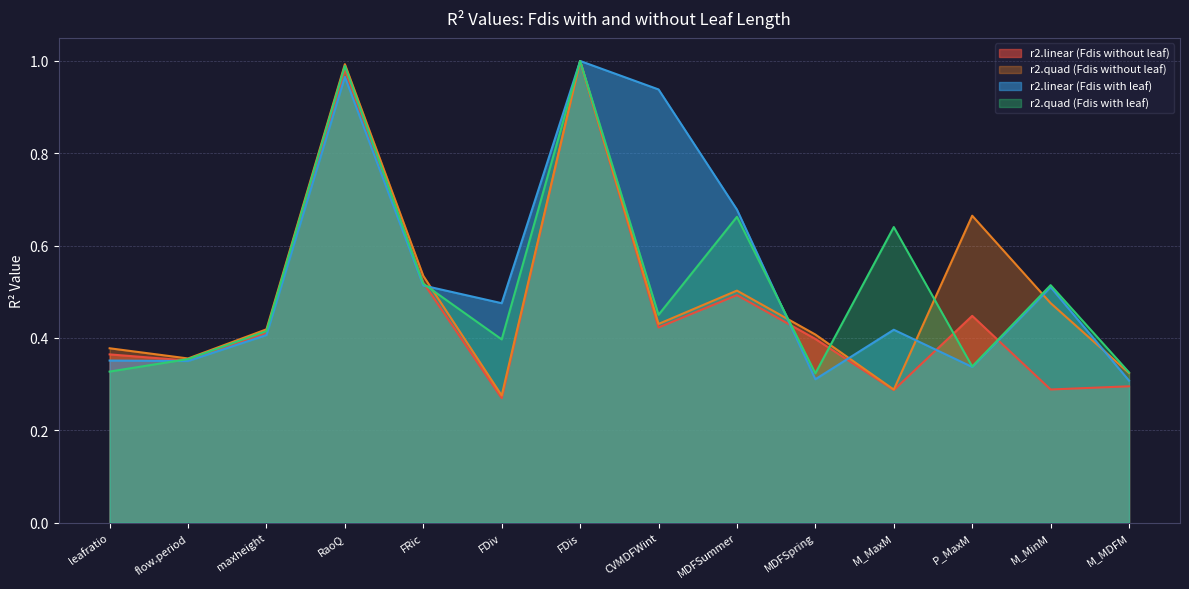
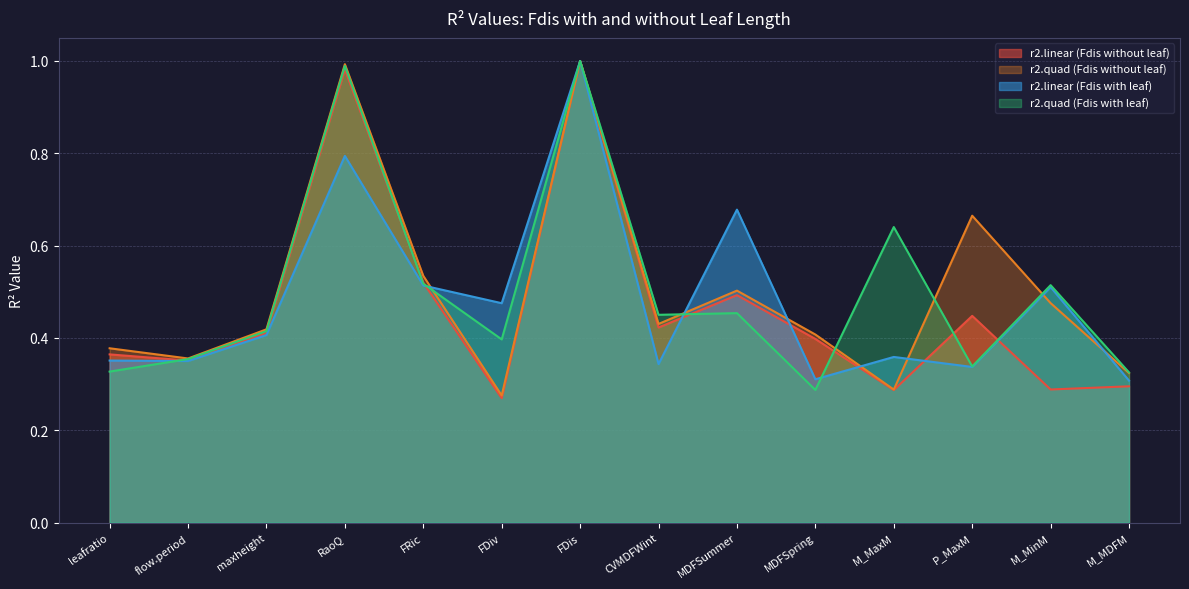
r2.linear (Fdis with leaf), RaoQ: 0.97 -> 0.79
r2.linear (Fdis with leaf), CVMDFWint: 0.94 -> 0.34
r2.quad (Fdis with leaf), MDFSummer: 0.66 -> 0.45
r2.quad (Fdis with leaf), MDFSpring: 0.32 -> 0.29
r2.linear (Fdis with leaf), M_MaxM: 0.42 -> 0.36
